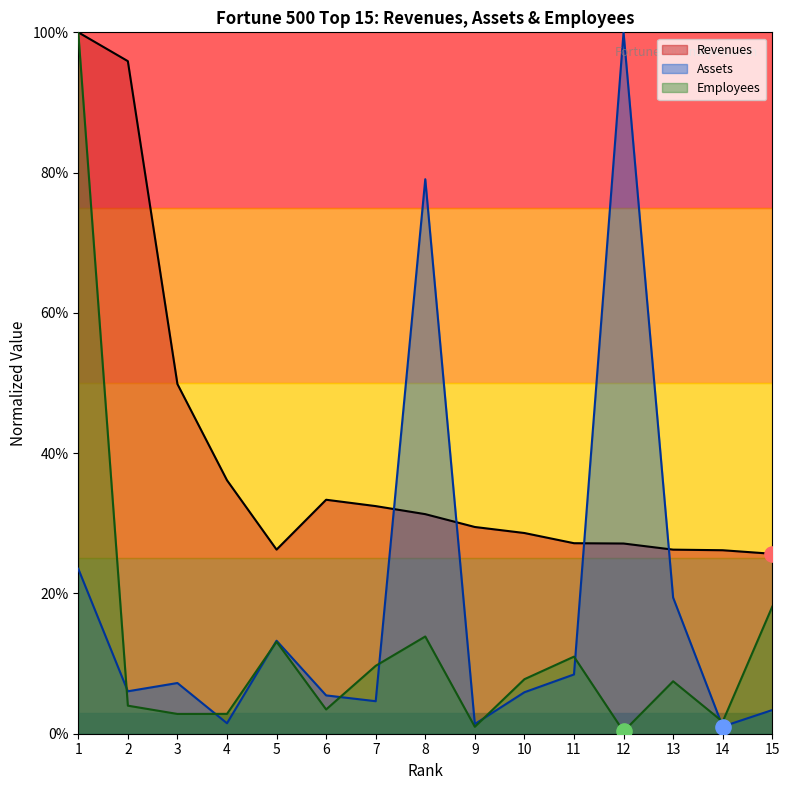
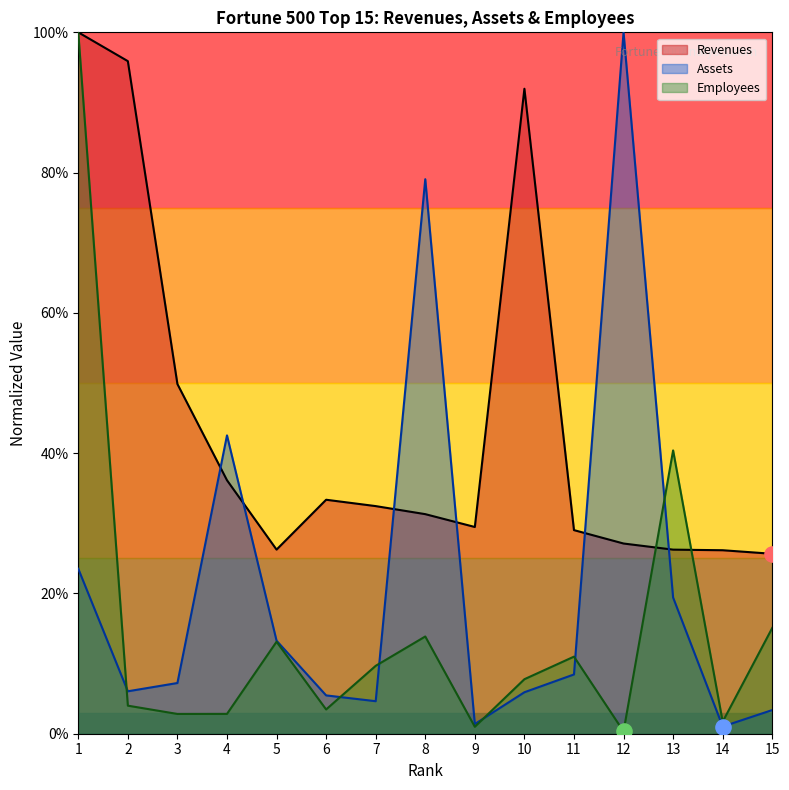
Assets, 4: 1% -> 43%
Revenues, 10: 29% -> 92%
Revenues, 11: 27% -> 29%
Employees, 13: 7% -> 40%
Employees, 15: 18% -> 15%
